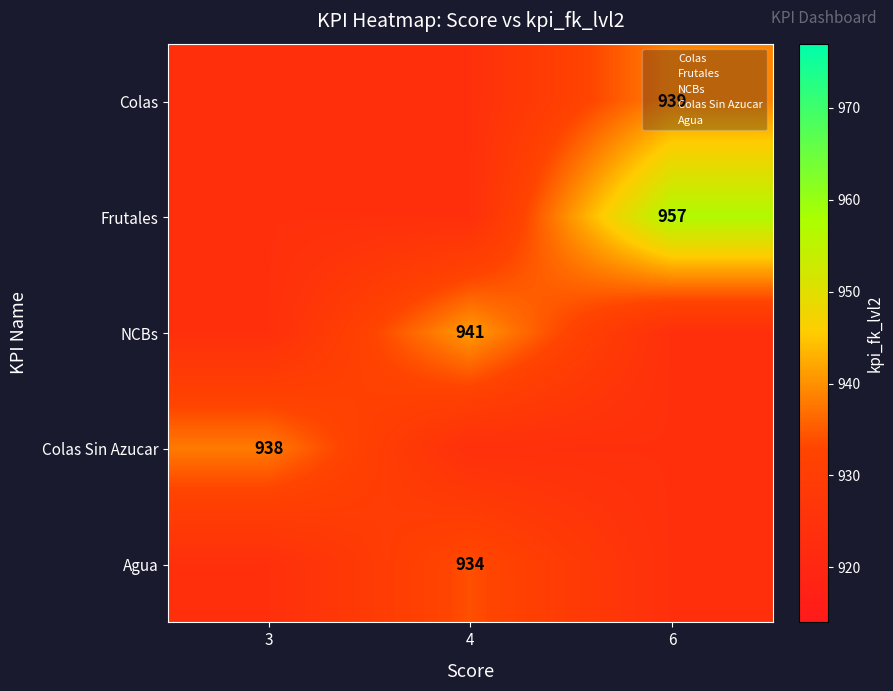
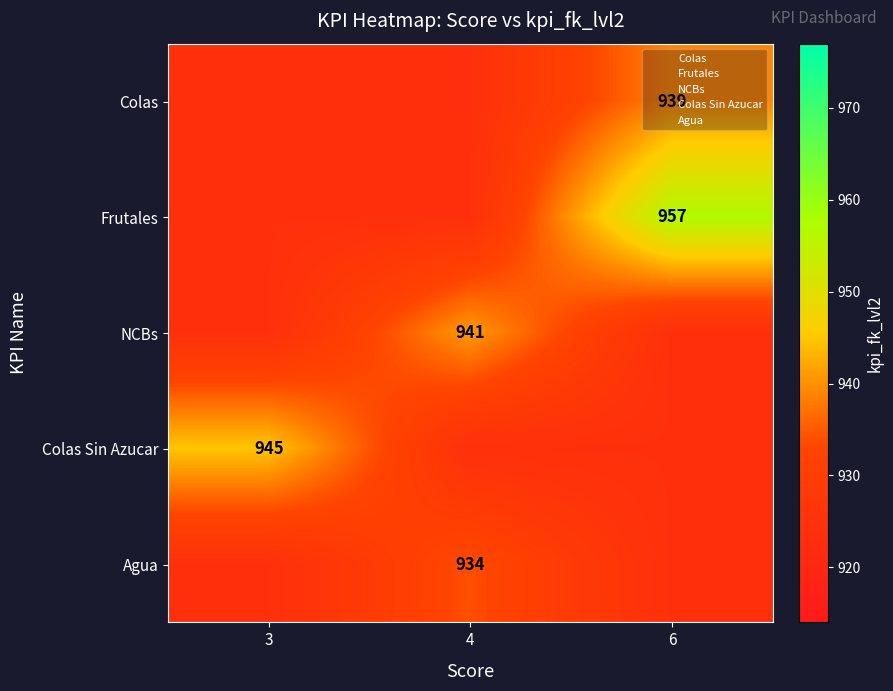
Colas Sin Azucar, 3: 938 -> 945
